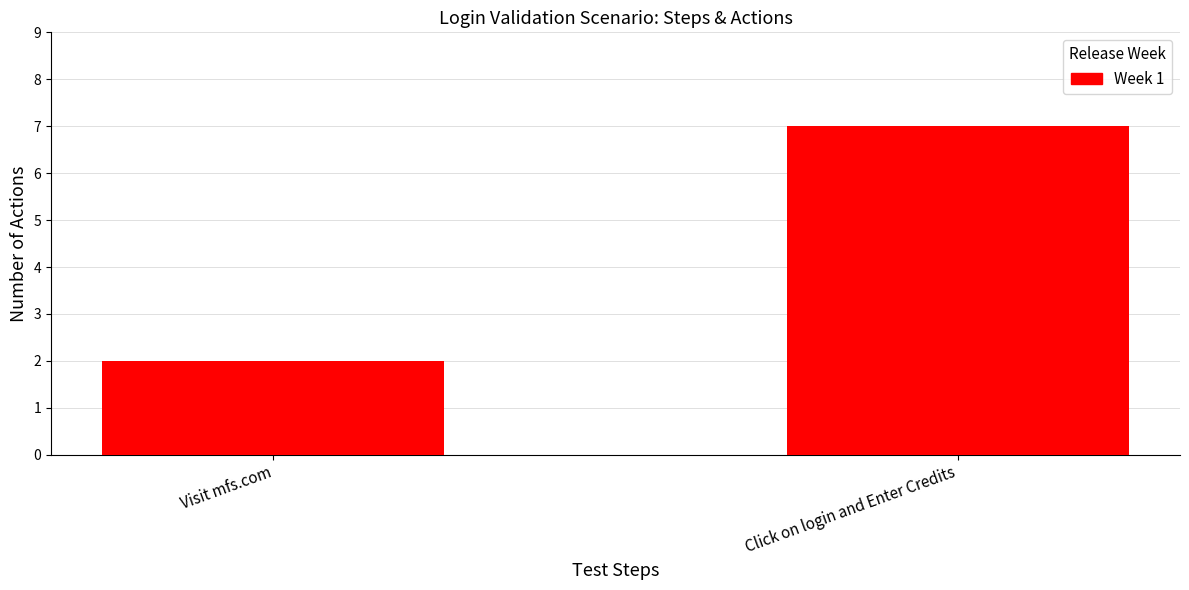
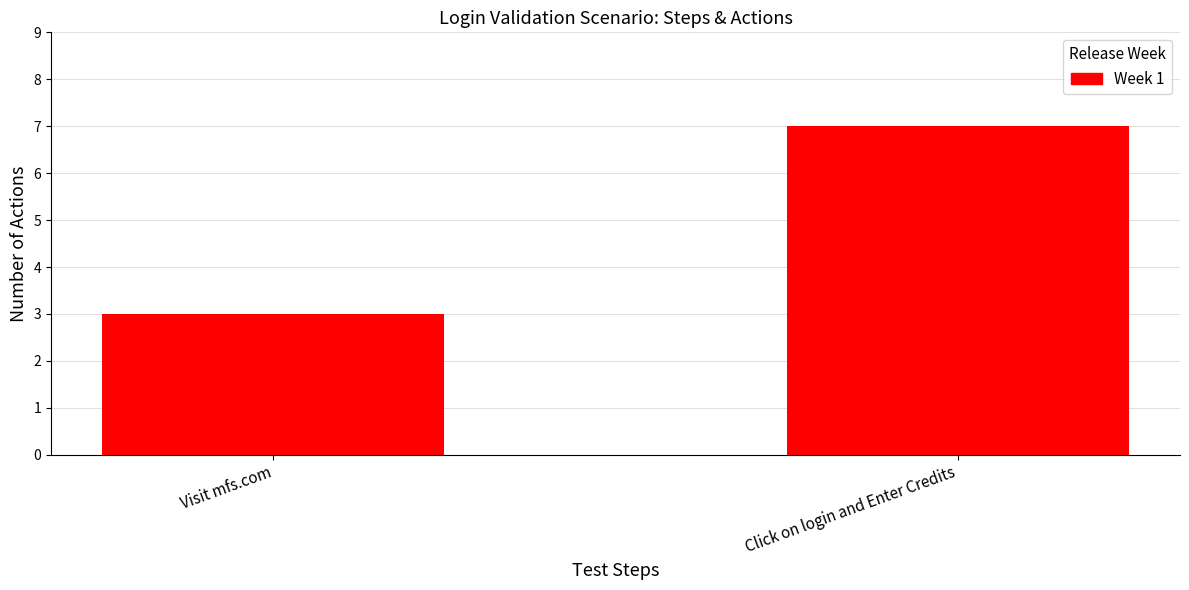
Visit mfs.com: 2 -> 3
